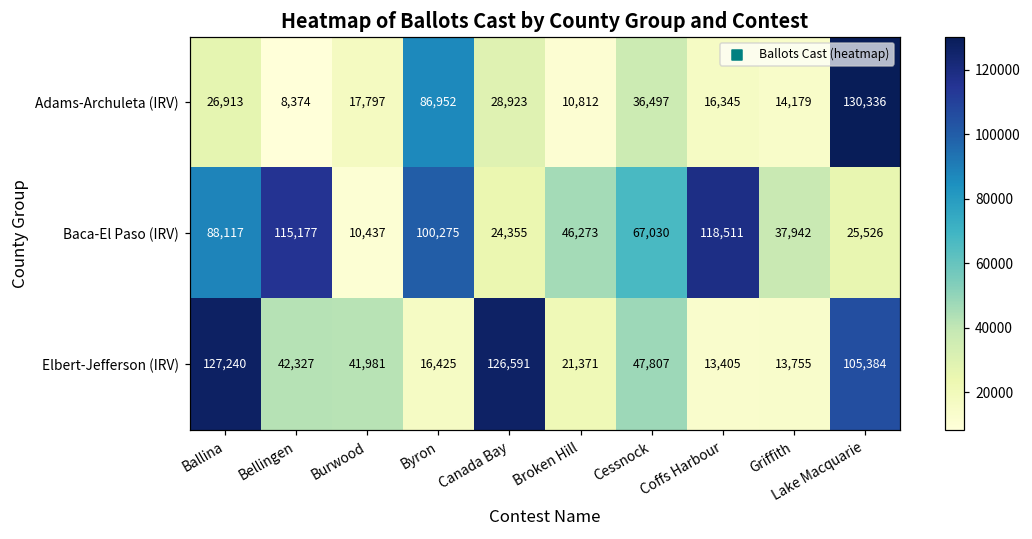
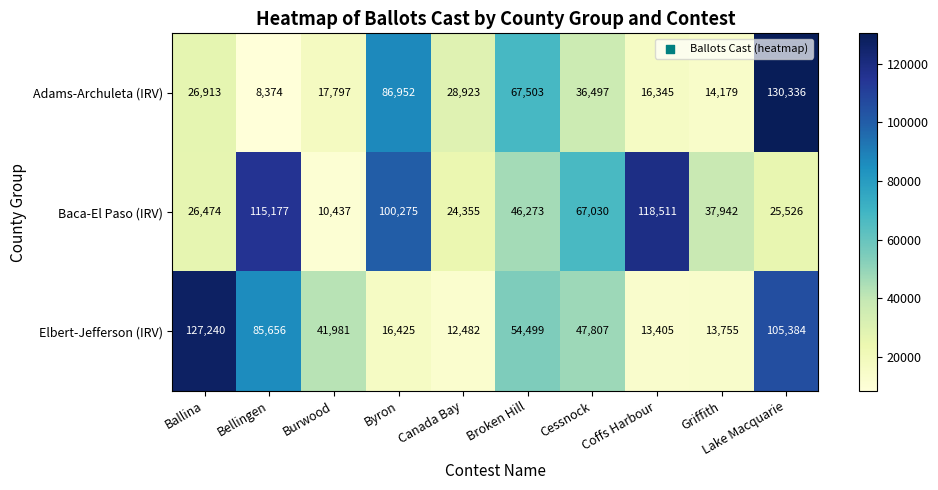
Adams-Archuleta (IRV), Broken Hill: 10,812 -> 67,503
Baca-El Paso (IRV), Ballina: 88,117 -> 26,474
Elbert-Jefferson (IRV), Bellingen: 42,327 -> 85,656
Elbert-Jefferson (IRV), Canada Bay: 126,591 -> 12,482
Elbert-Jefferson (IRV), Broken Hill: 21,371 -> 54,499
